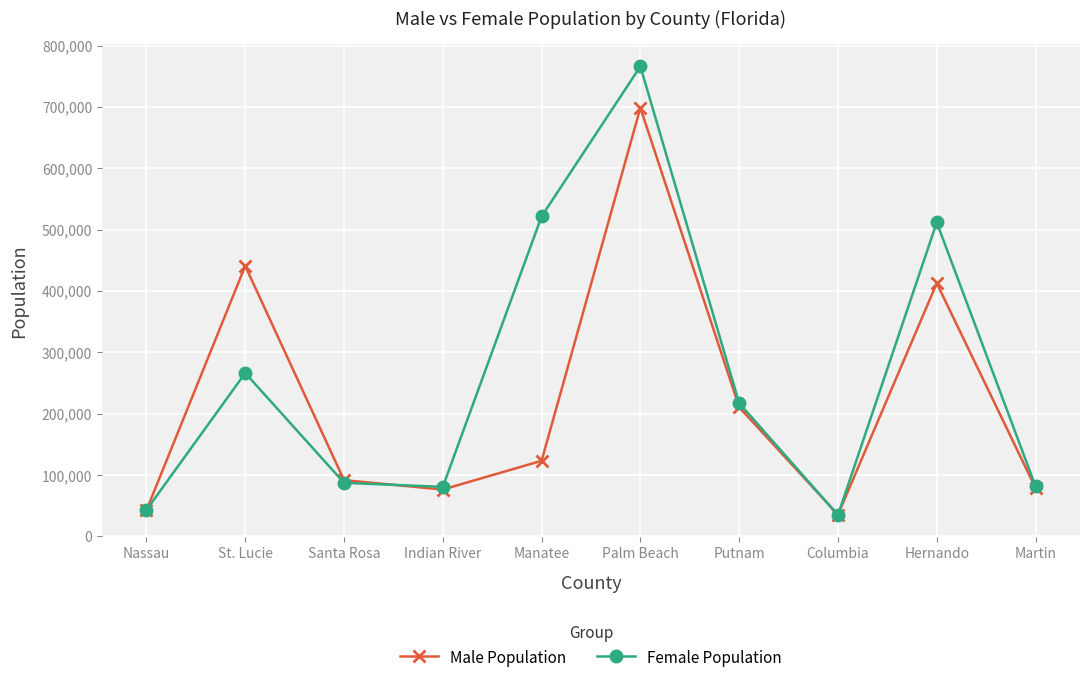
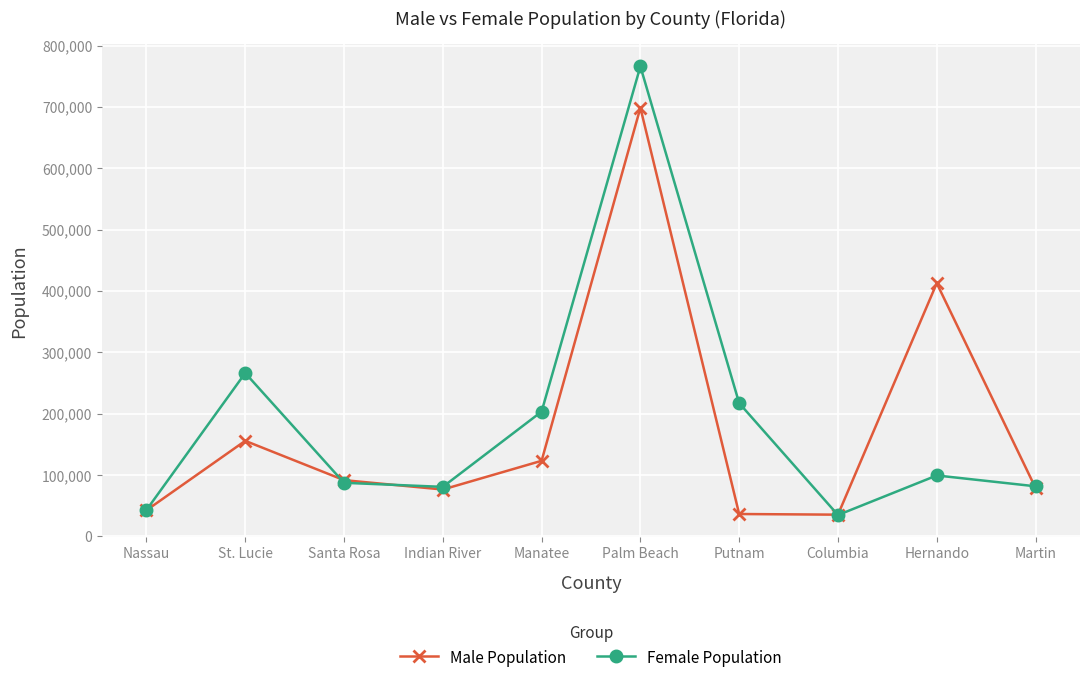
Male Population, St. Lucie: 440,000 -> 160,000
Female Population, Manatee: 520,000 -> 200,000
Male Population, Putnam: 210,000 -> 40,000
Female Population, Hernando: 510,000 -> 100,000
